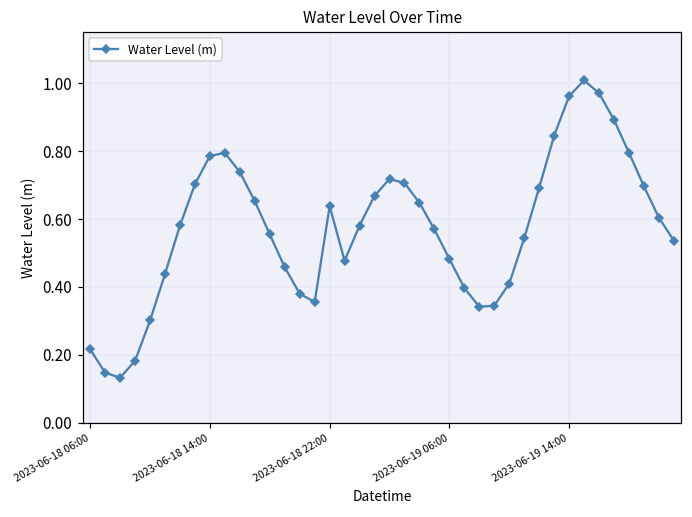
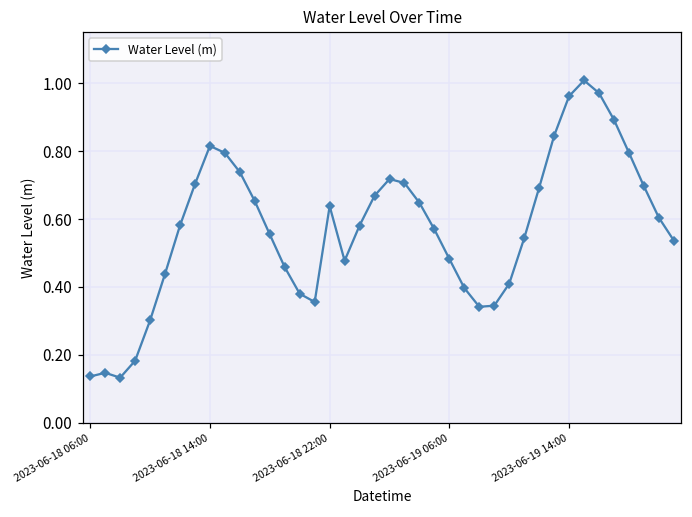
2023-06-18 06:00: 0.22 -> 0.14
2023-06-18 14:00: 0.79 -> 0.82
